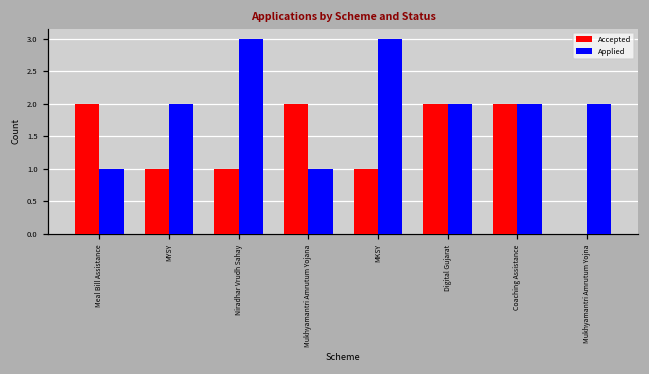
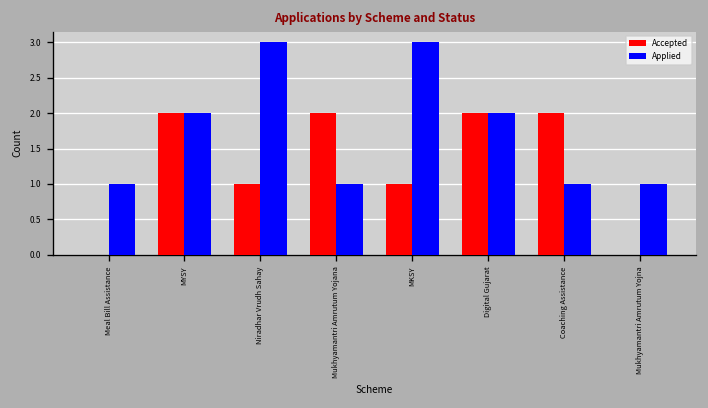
Accepted, Meal Bill Assistance: 2 -> 0
Accepted, MYSY: 1 -> 2
Applied, Coaching Assistance: 2 -> 1
Applied, Mukhyamantri Amrutum Yojna: 2 -> 1
